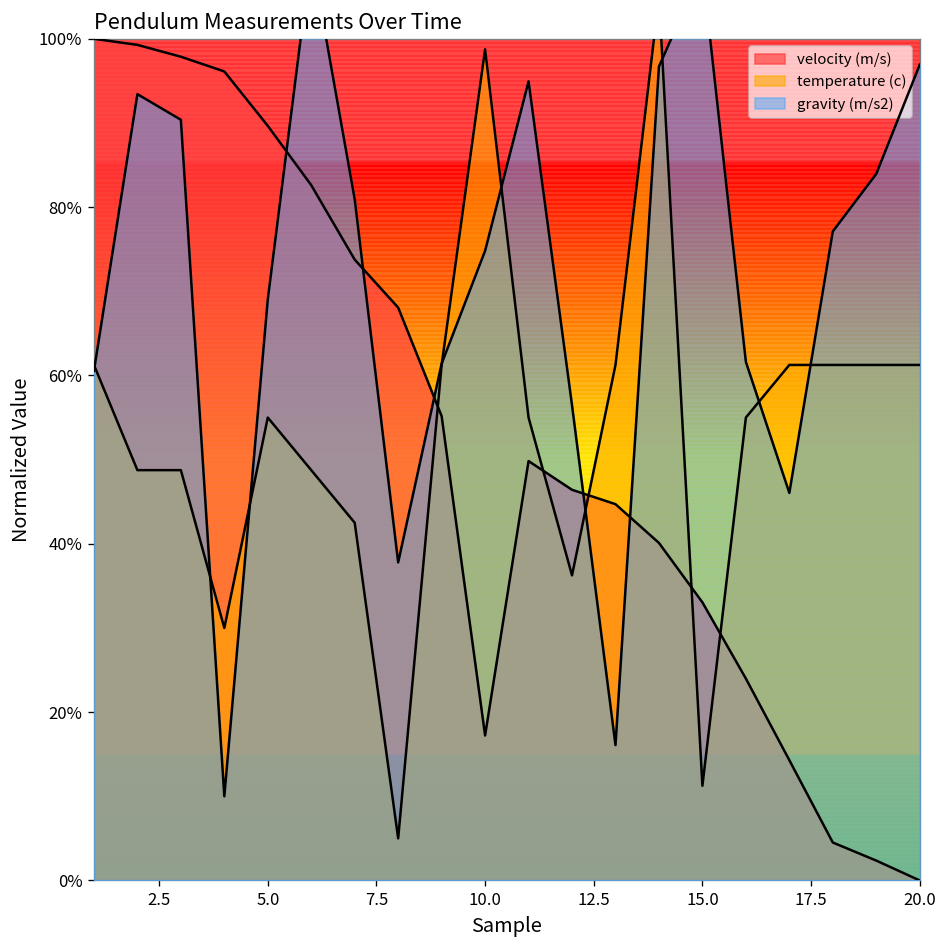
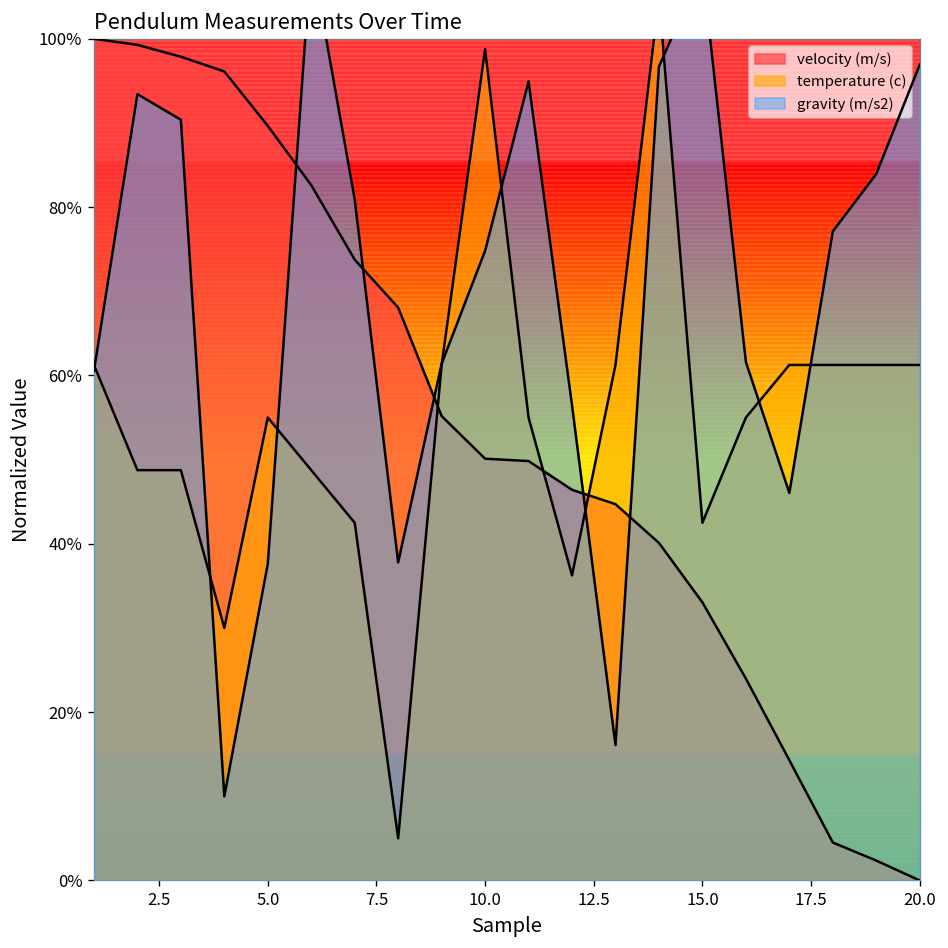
gravity (m/s2), 5.0: 69% -> 38%
velocity (m/s), 10.0: 17% -> 50%
temperature (c), 15.0: 11% -> 42%
